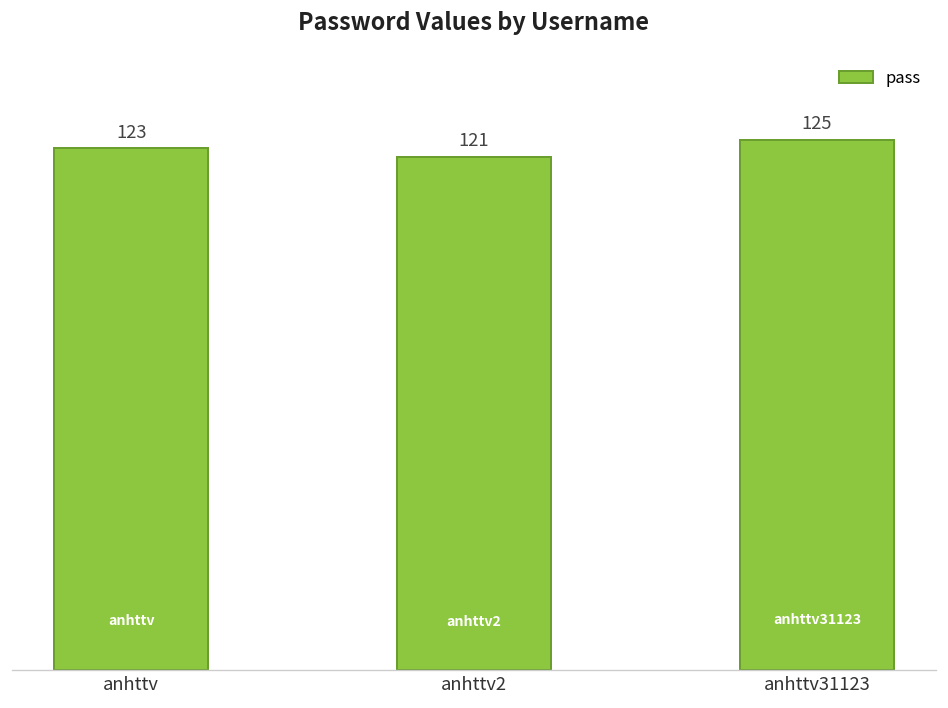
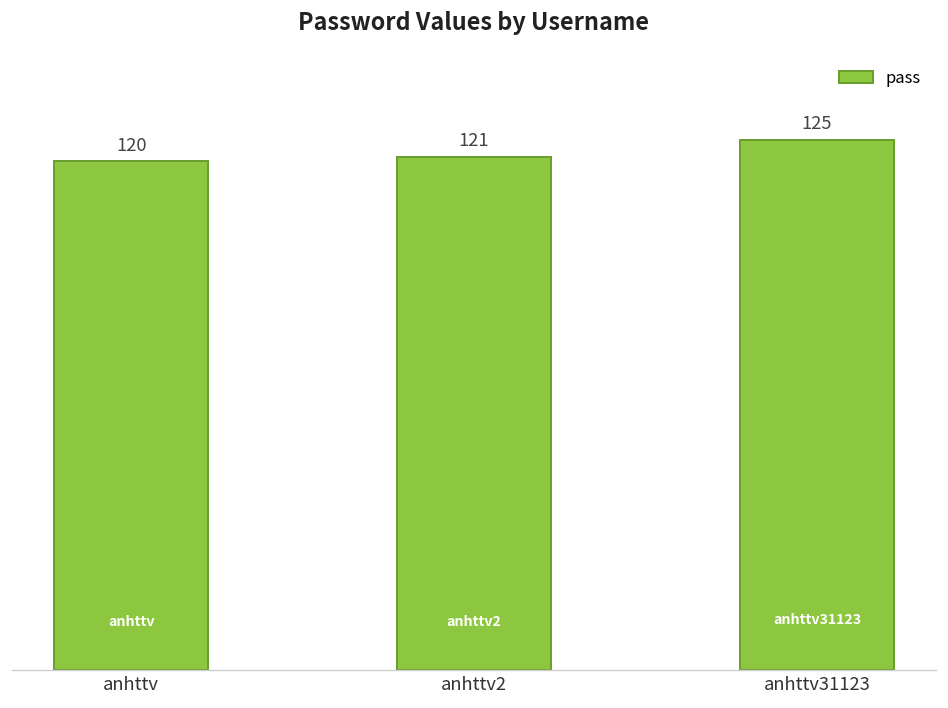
anhttv: 123 -> 120
